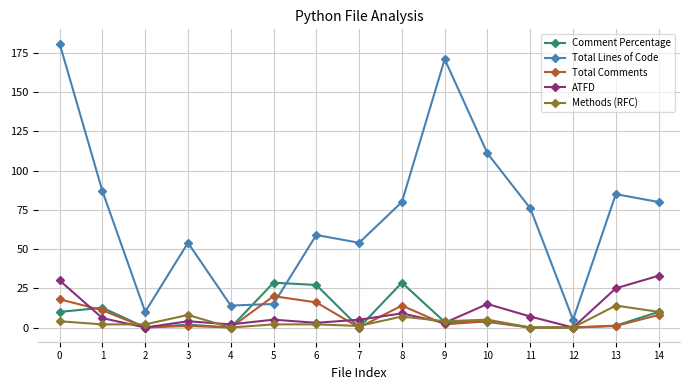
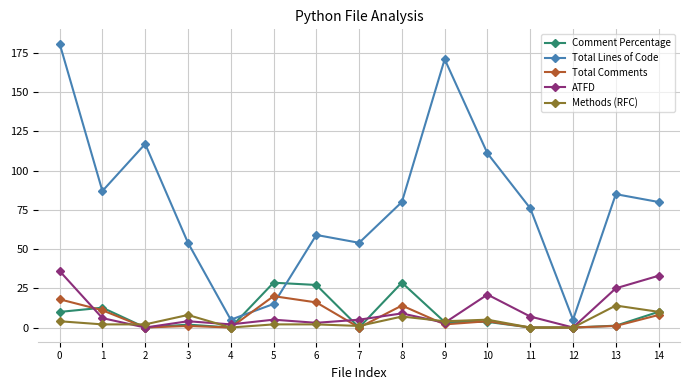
ATFD, 0: 30 -> 36
Total Lines of Code, 2: 10 -> 117
Total Lines of Code, 4: 14 -> 5
ATFD, 10: 15 -> 21
